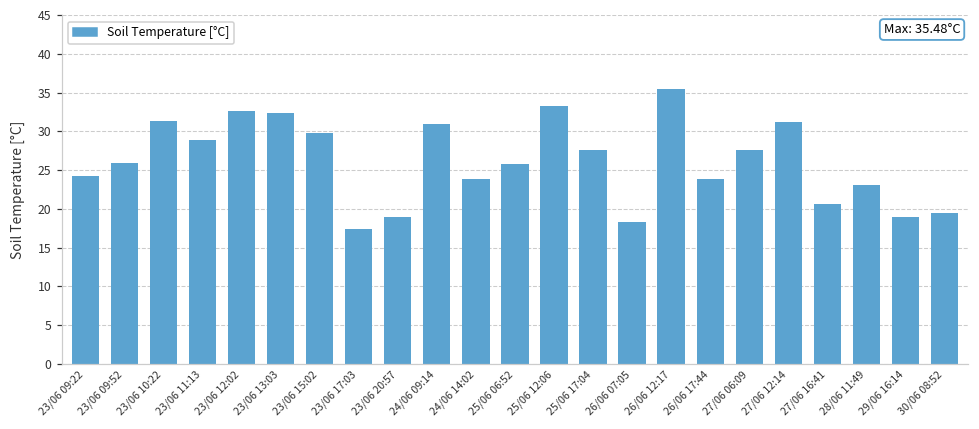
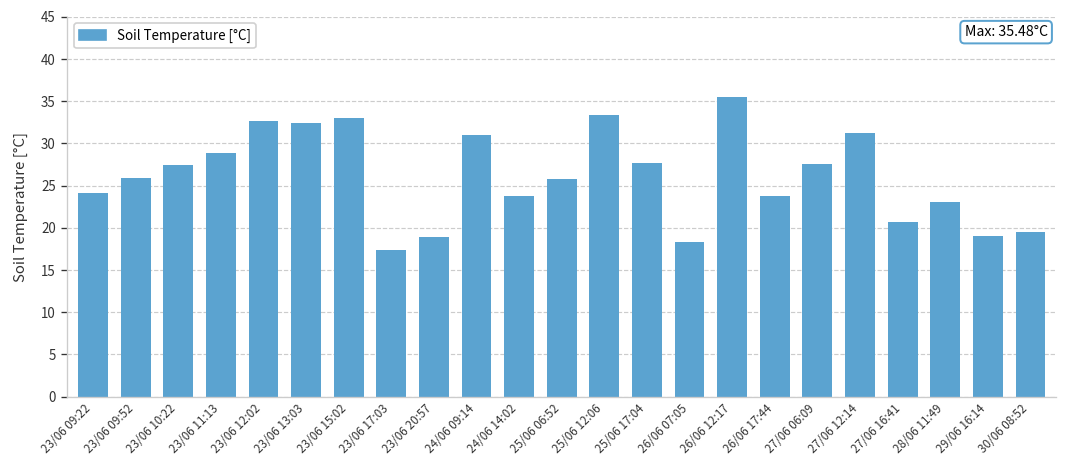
23/06 10:22: 31 -> 27
23/06 15:02: 30 -> 33
